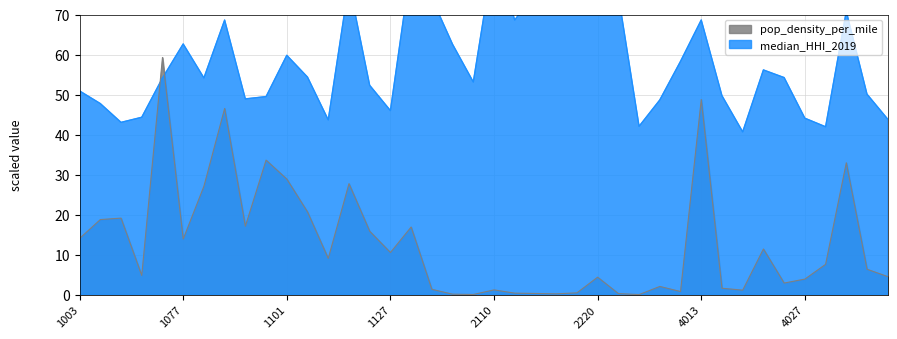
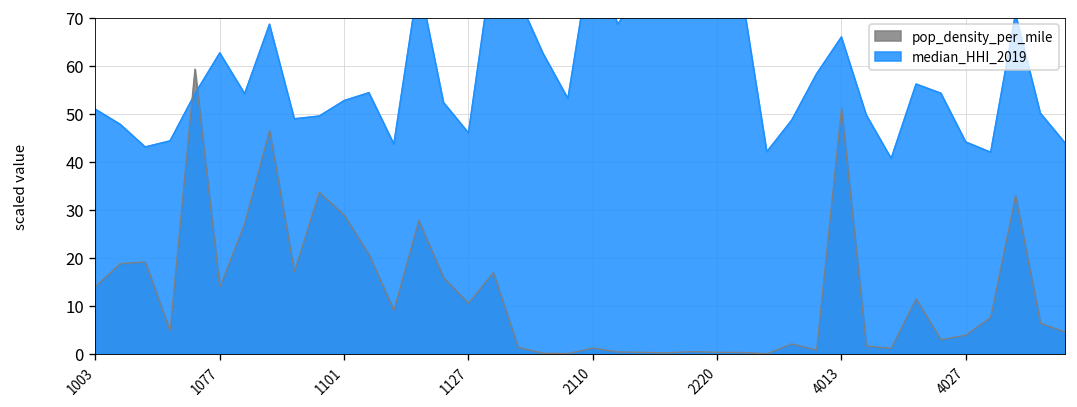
median_HHI_2019, 1101: 60 -> 53
pop_density_per_mile, 2220: 4 -> 0
pop_density_per_mile, 4013: 49 -> 51
median_HHI_2019, 4013: 69 -> 66
